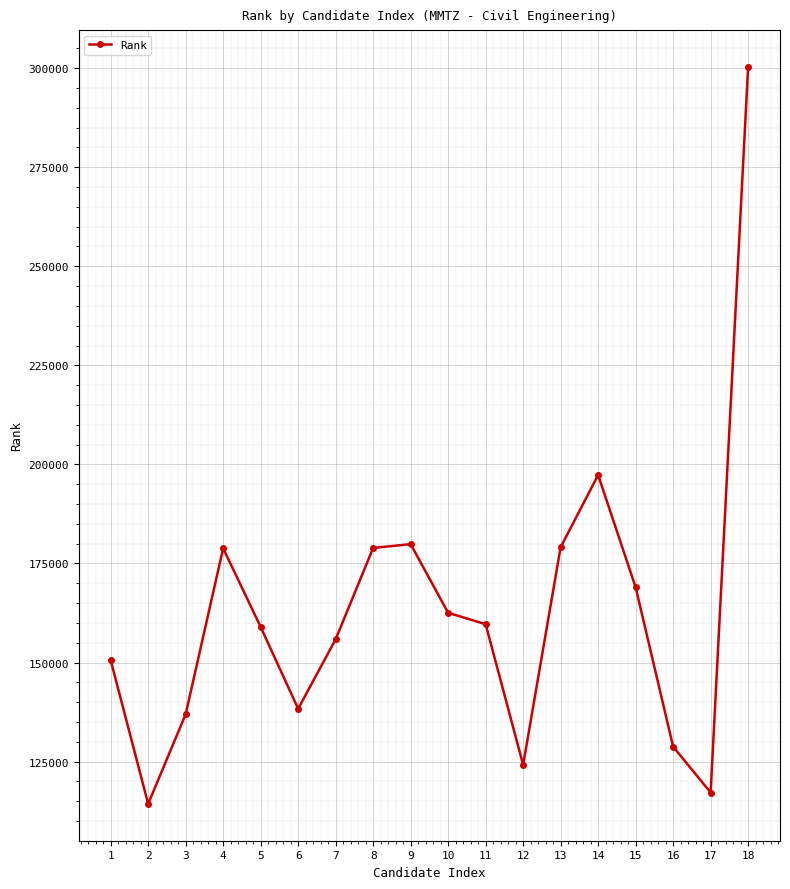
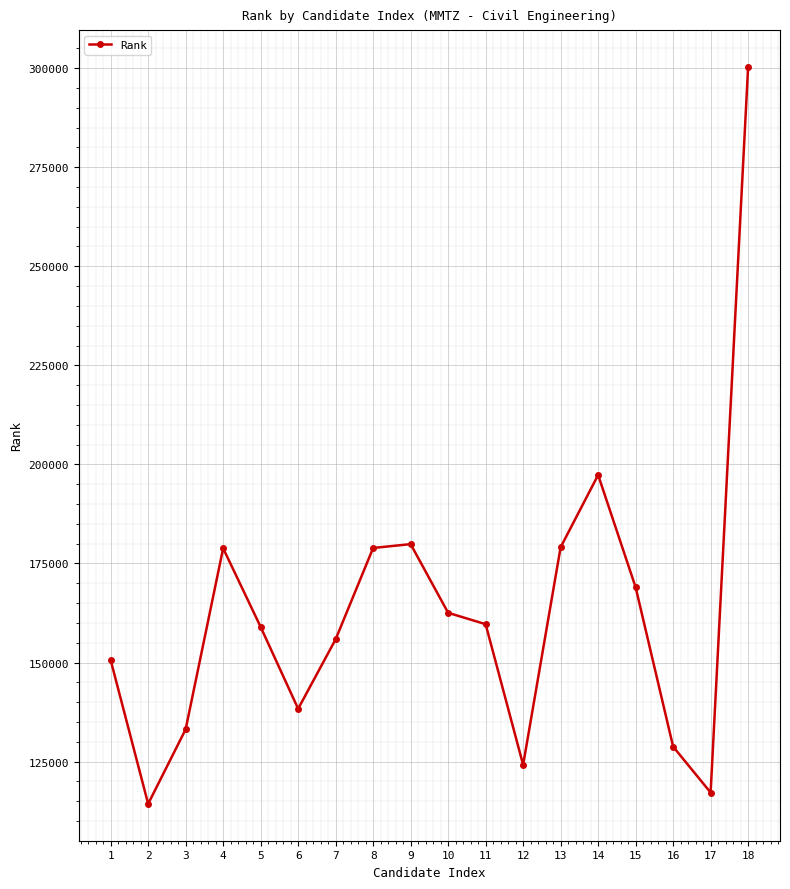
3: 137000 -> 133000
